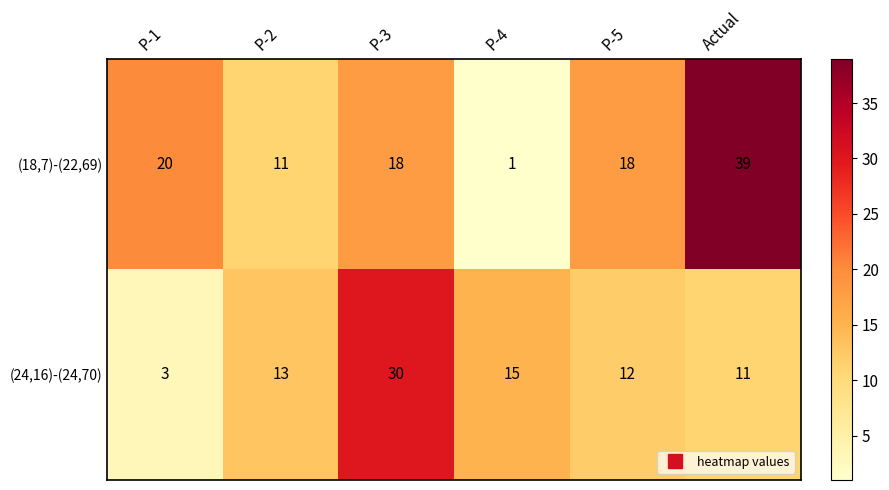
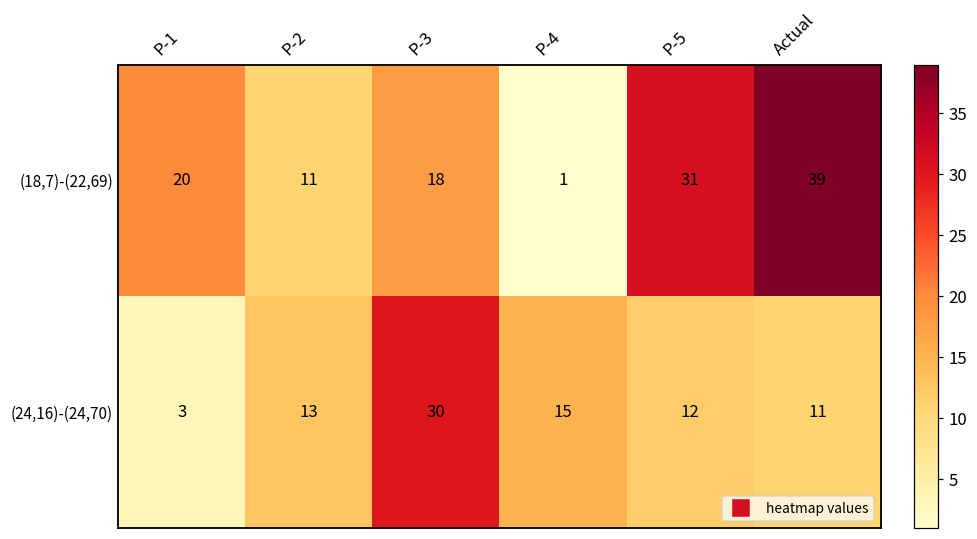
(18,7)-(22,69), P-5: 18 -> 31
